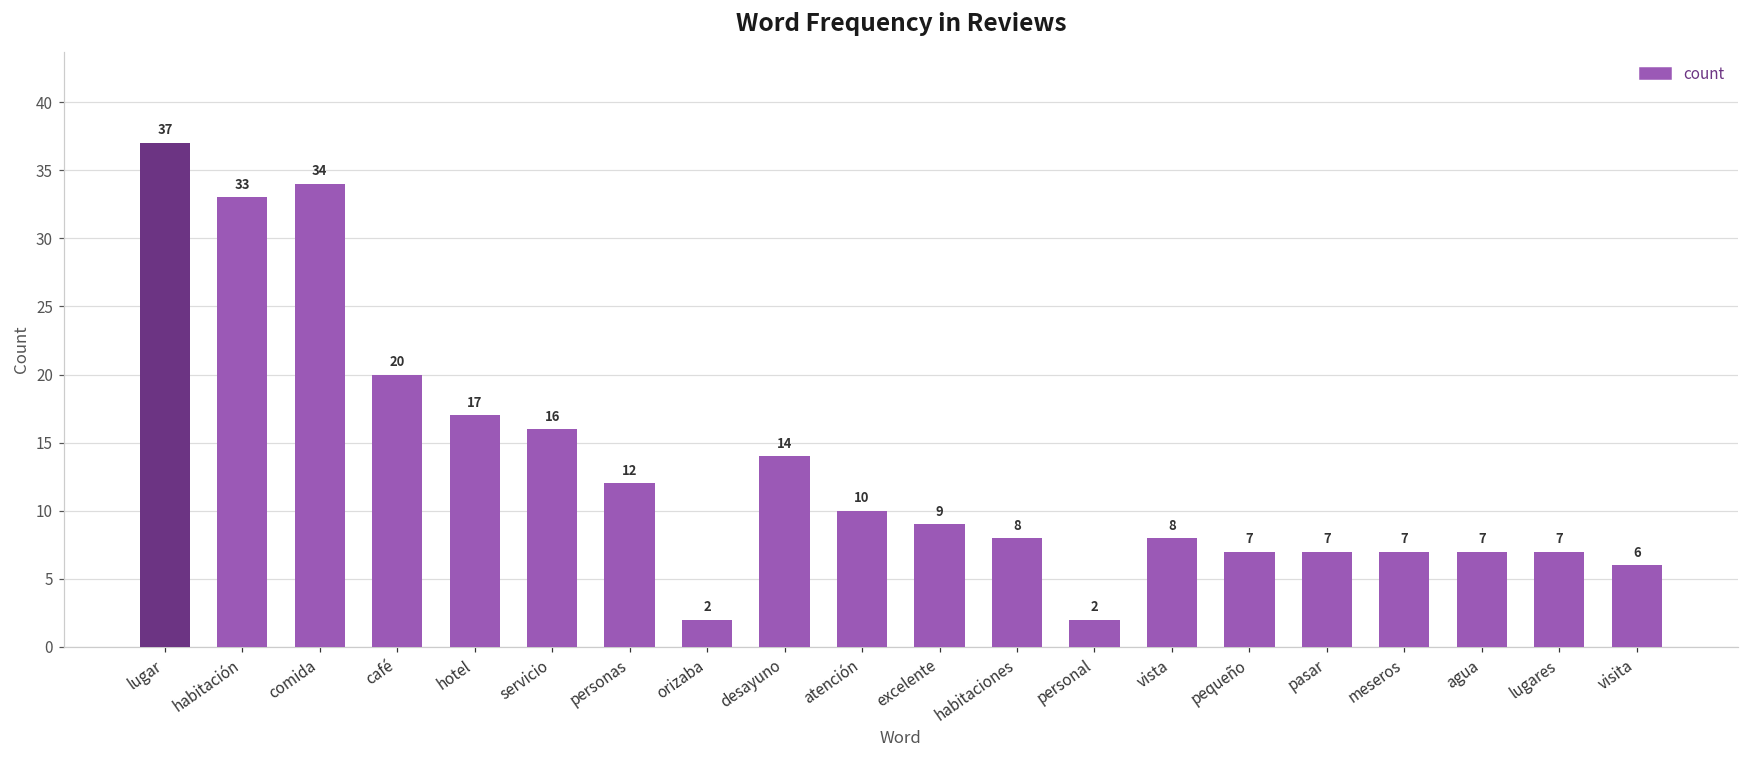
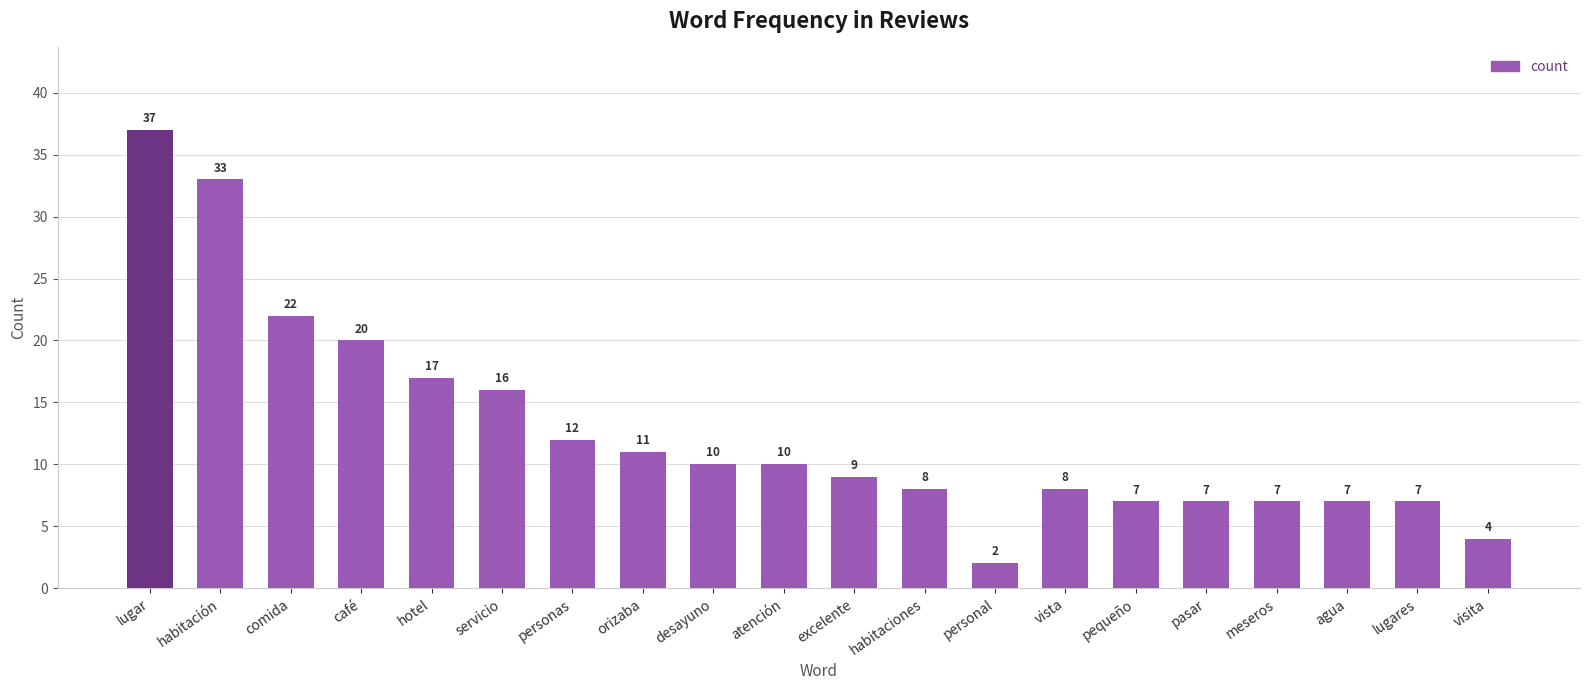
comida: 34 -> 22
orizaba: 2 -> 11
desayuno: 14 -> 10
visita: 6 -> 4
